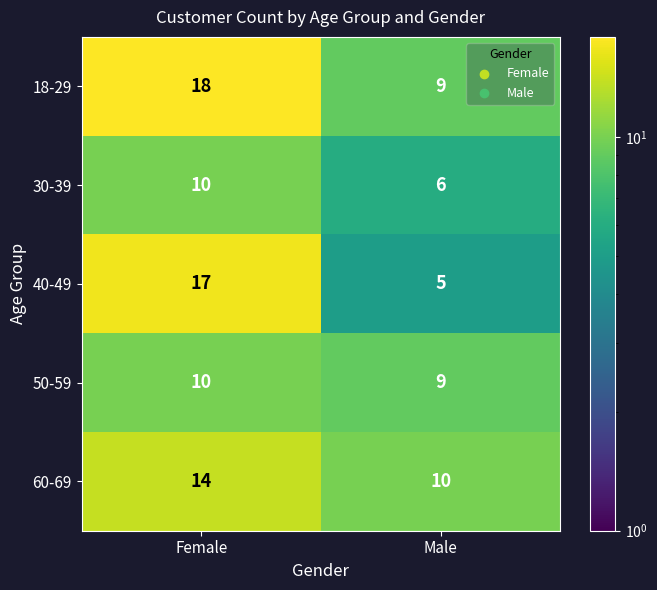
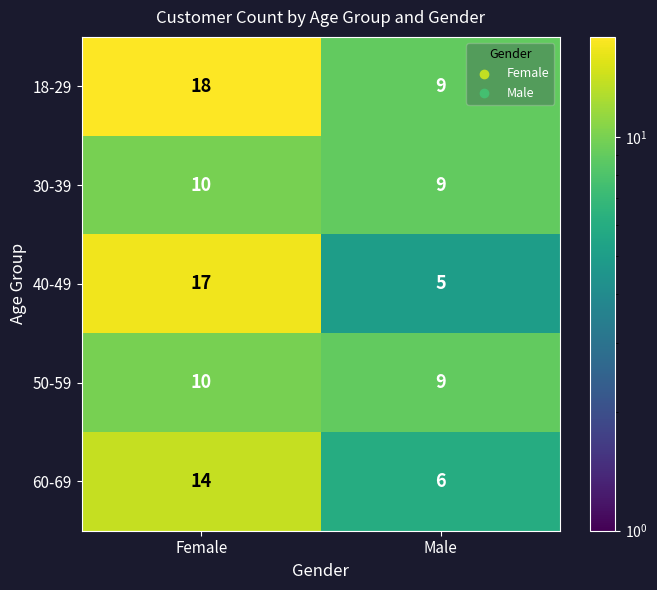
30-39, Male: 6 -> 9
60-69, Male: 10 -> 6
